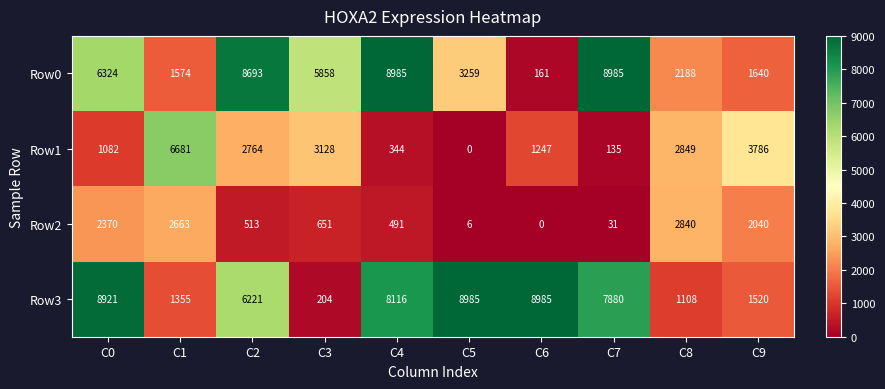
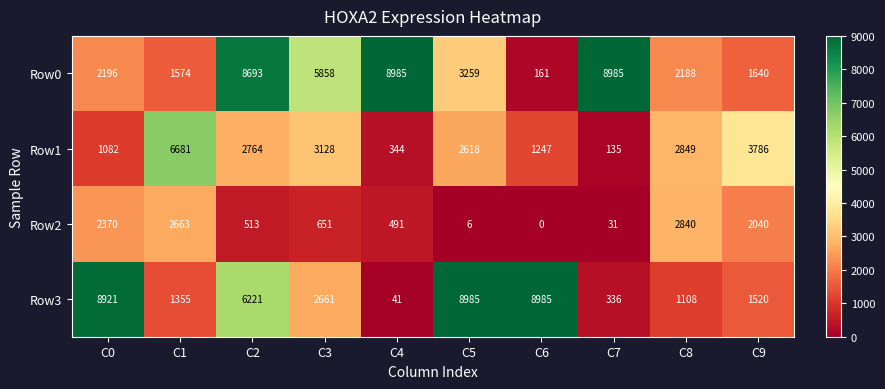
Row0, C0: 6324 -> 2196
Row1, C5: 0 -> 2618
Row3, C3: 204 -> 2661
Row3, C4: 8116 -> 41
Row3, C7: 7880 -> 336
